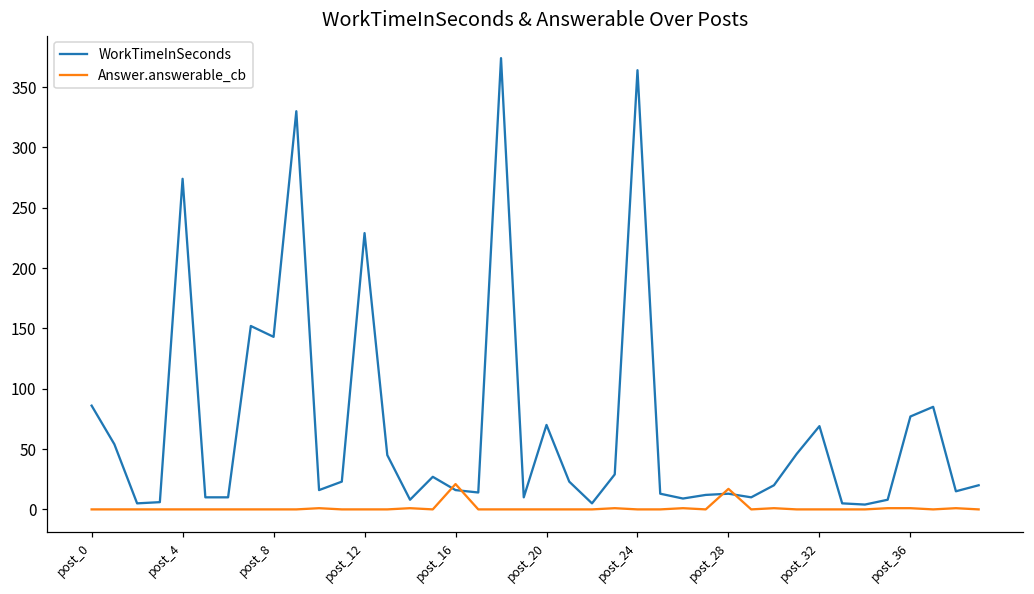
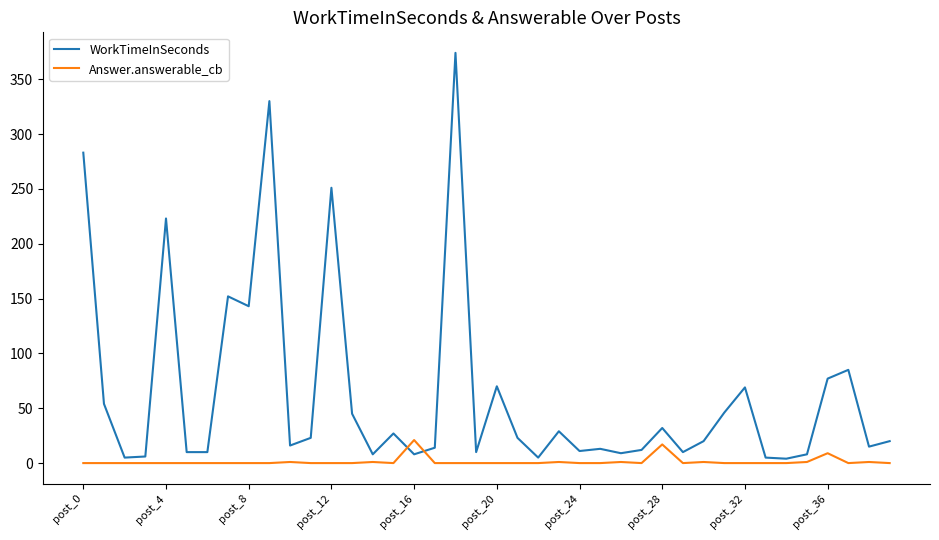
WorkTimeInSeconds, post_0: 86 -> 283
WorkTimeInSeconds, post_4: 274 -> 223
WorkTimeInSeconds, post_12: 229 -> 251
WorkTimeInSeconds, post_16: 16 -> 8
WorkTimeInSeconds, post_24: 364 -> 11
WorkTimeInSeconds, post_28: 13 -> 32
Answer.answerable_cb, post_36: 1 -> 9
